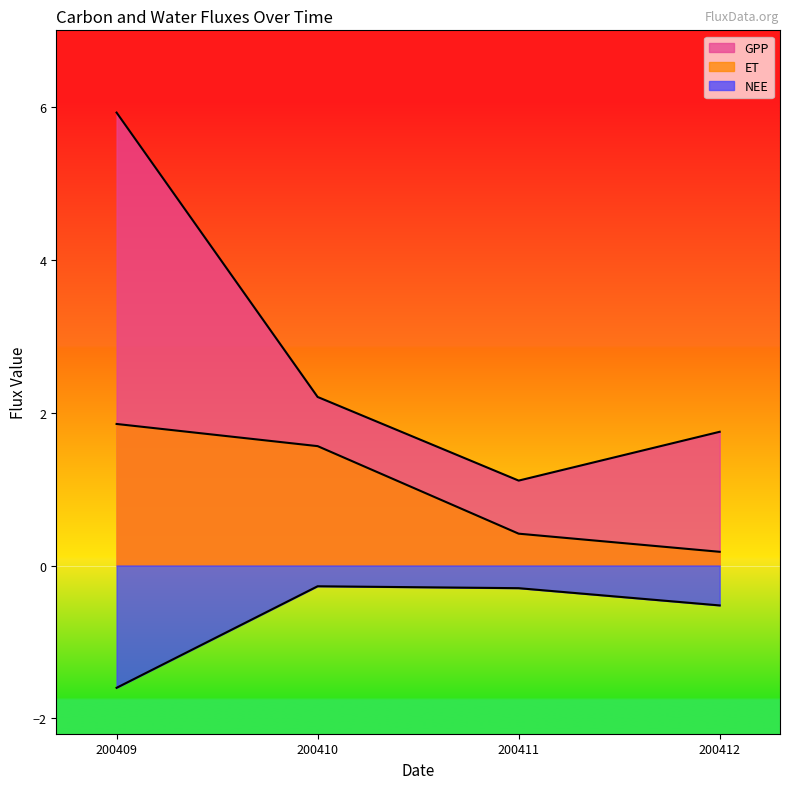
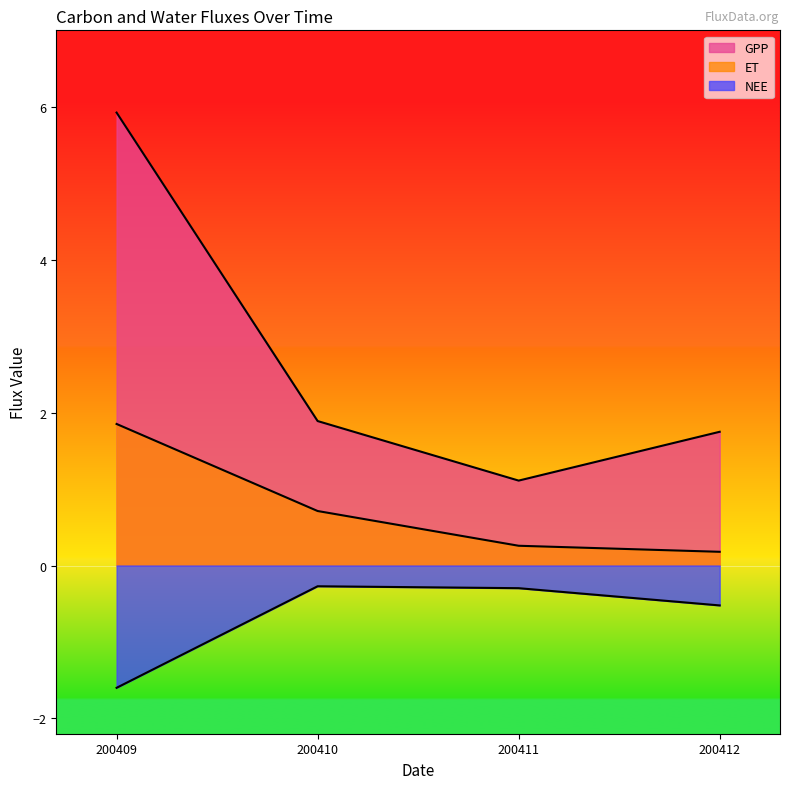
GPP, 200410: 2.2 -> 1.9
ET, 200410: 1.6 -> 0.7
ET, 200411: 0.4 -> 0.3
